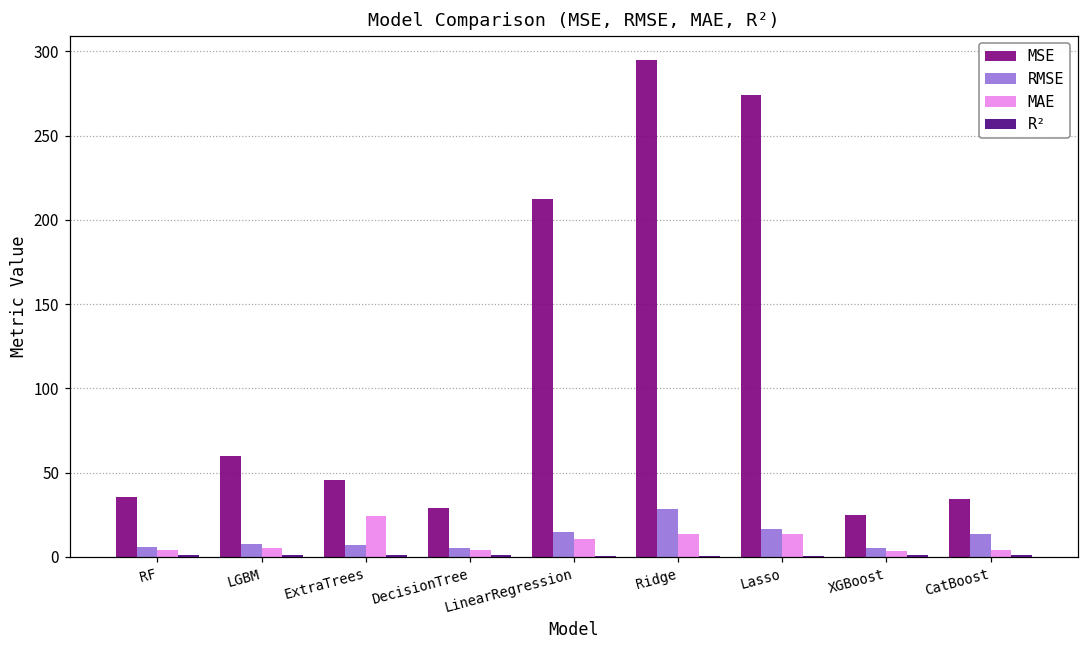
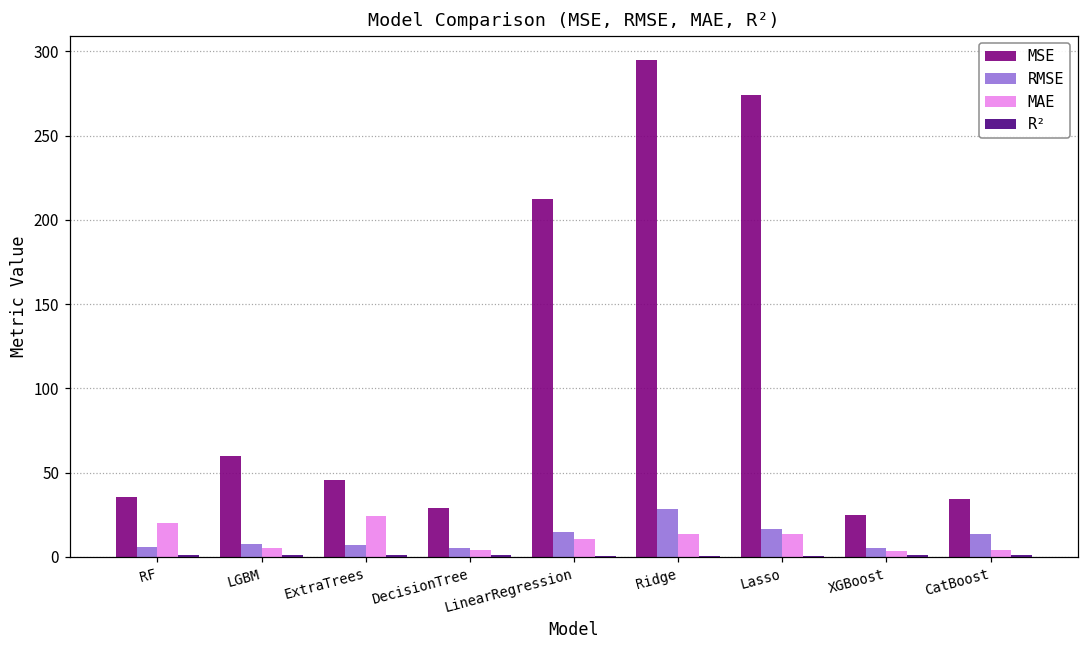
MAE, RF: 4 -> 20
